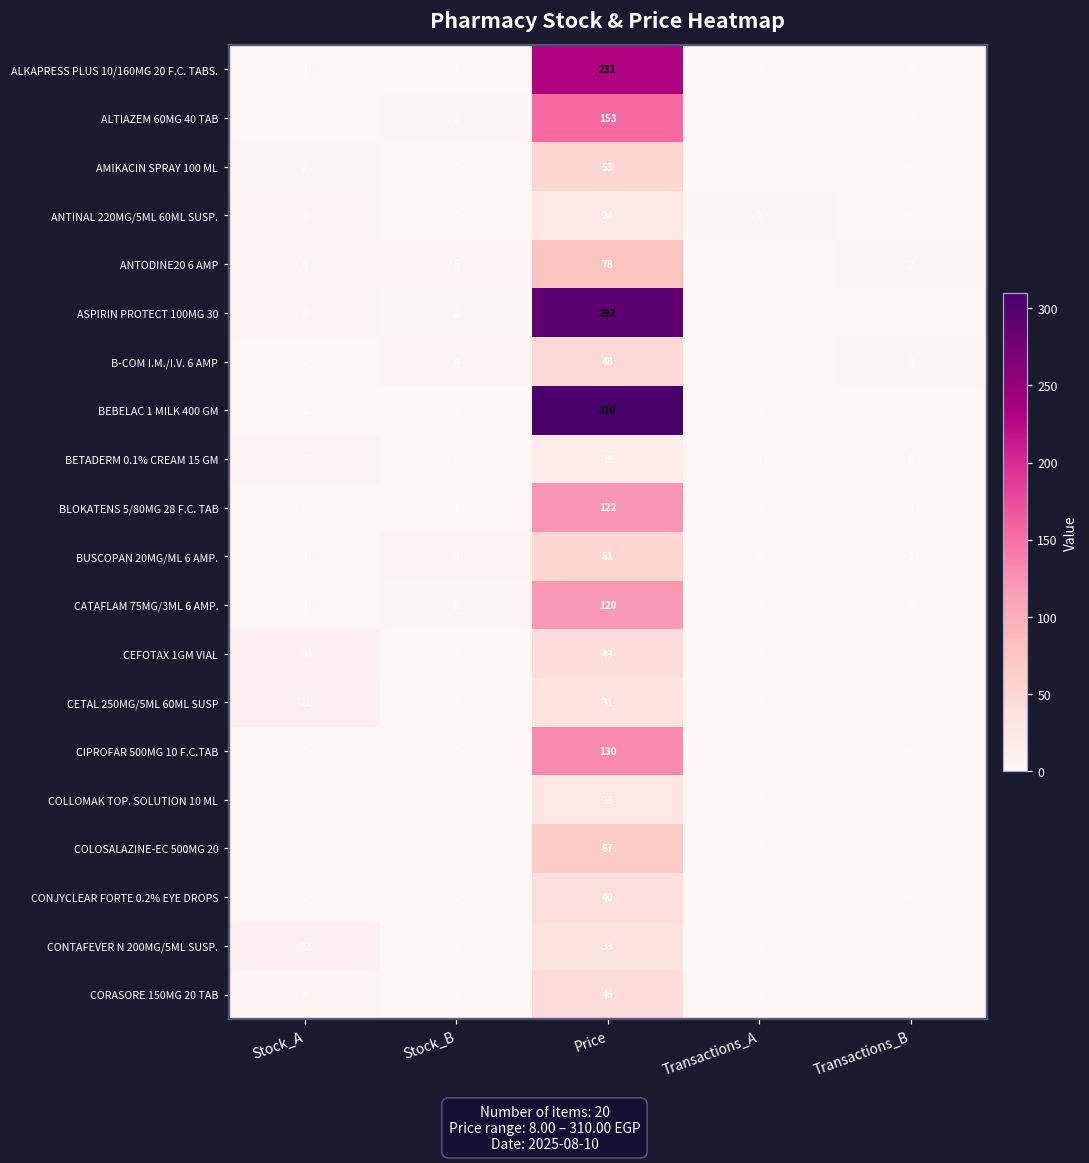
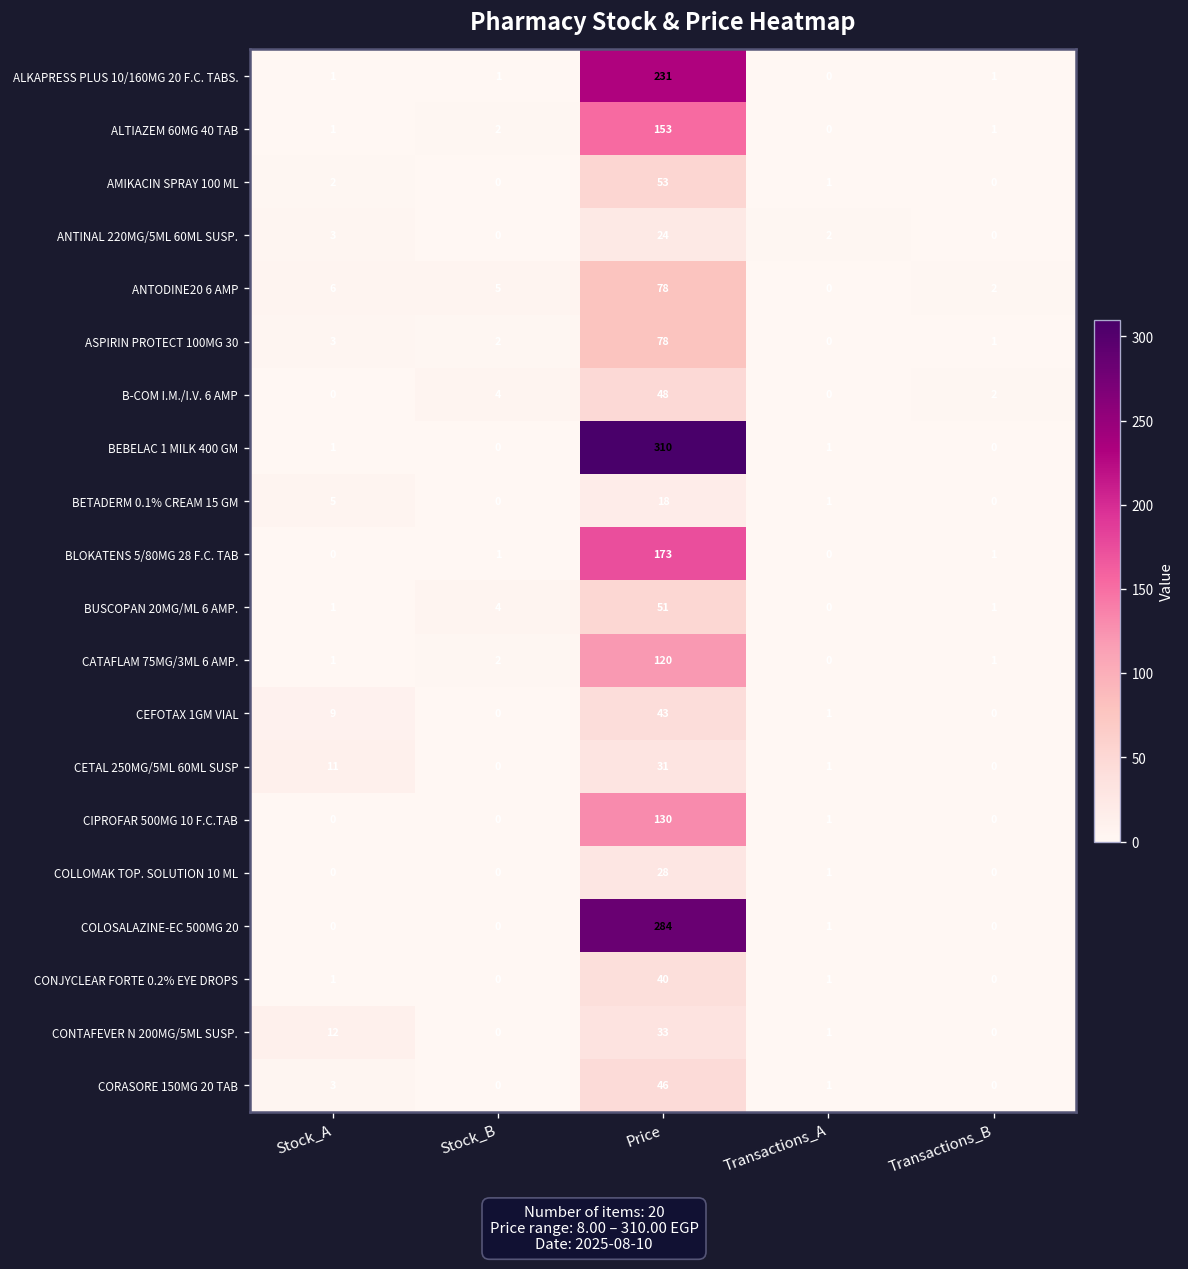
ASPIRIN PROTECT 100MG 30, Price: 292 -> 78
BLOKATENS 5/80MG 28 F.C. TAB, Price: 122 -> 173
COLOSALAZINE-EC 500MG 20, Price: 67 -> 284
